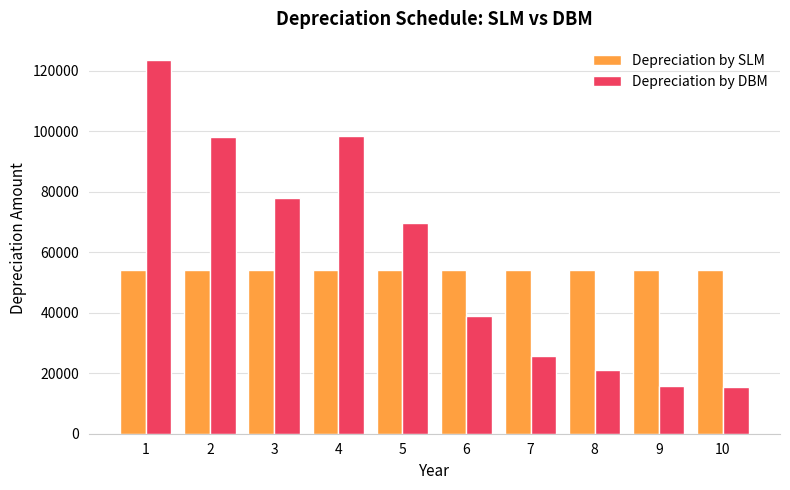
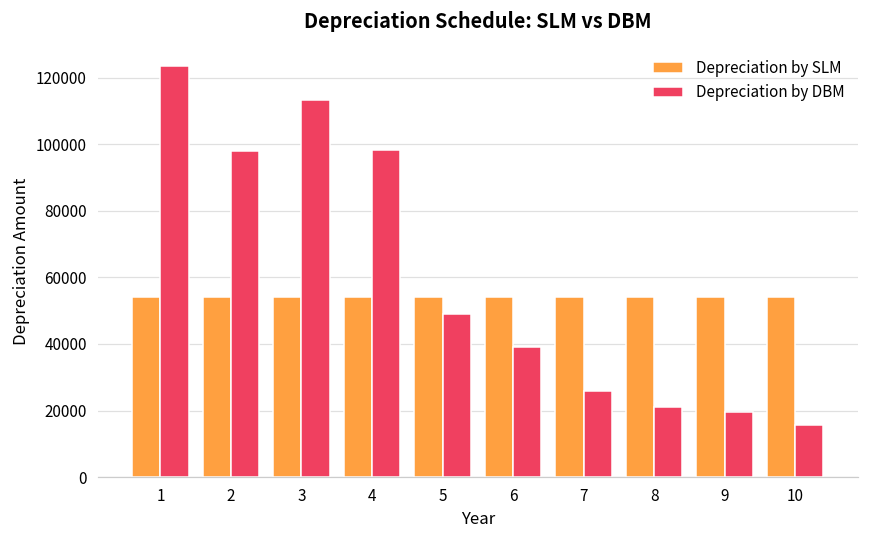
Depreciation by DBM, 3: 78000 -> 113000
Depreciation by DBM, 5: 70000 -> 49000
Depreciation by DBM, 9: 16000 -> 20000
